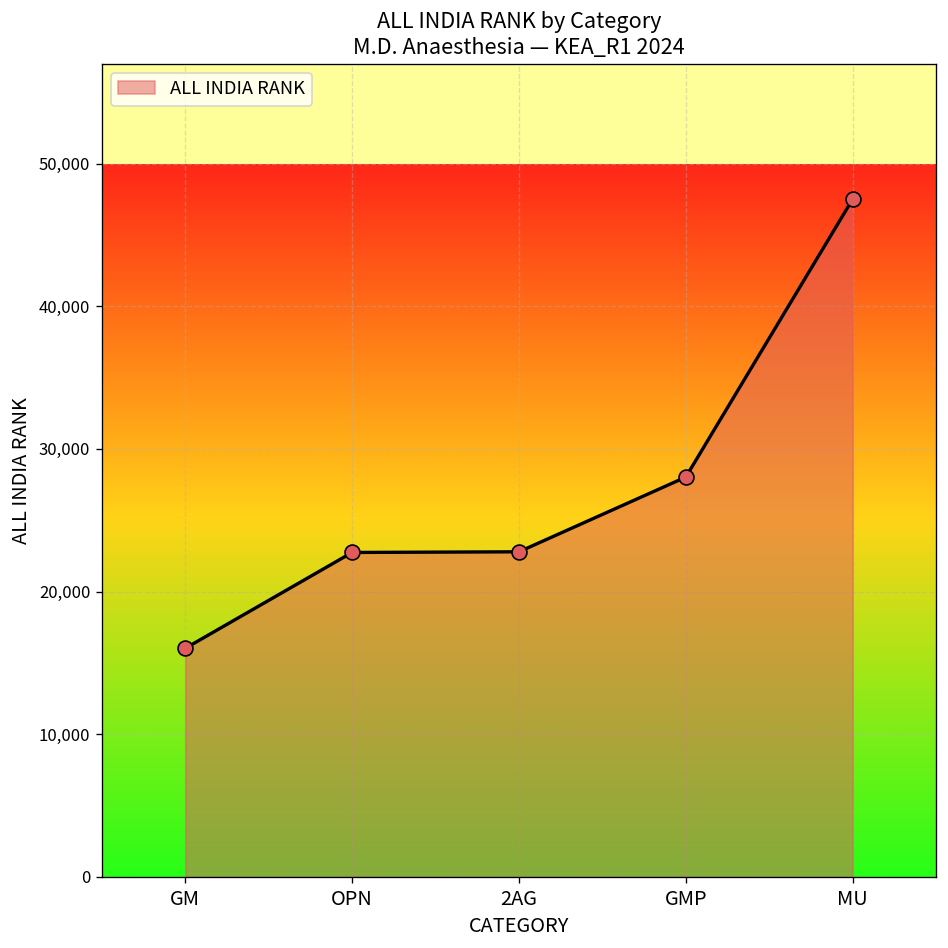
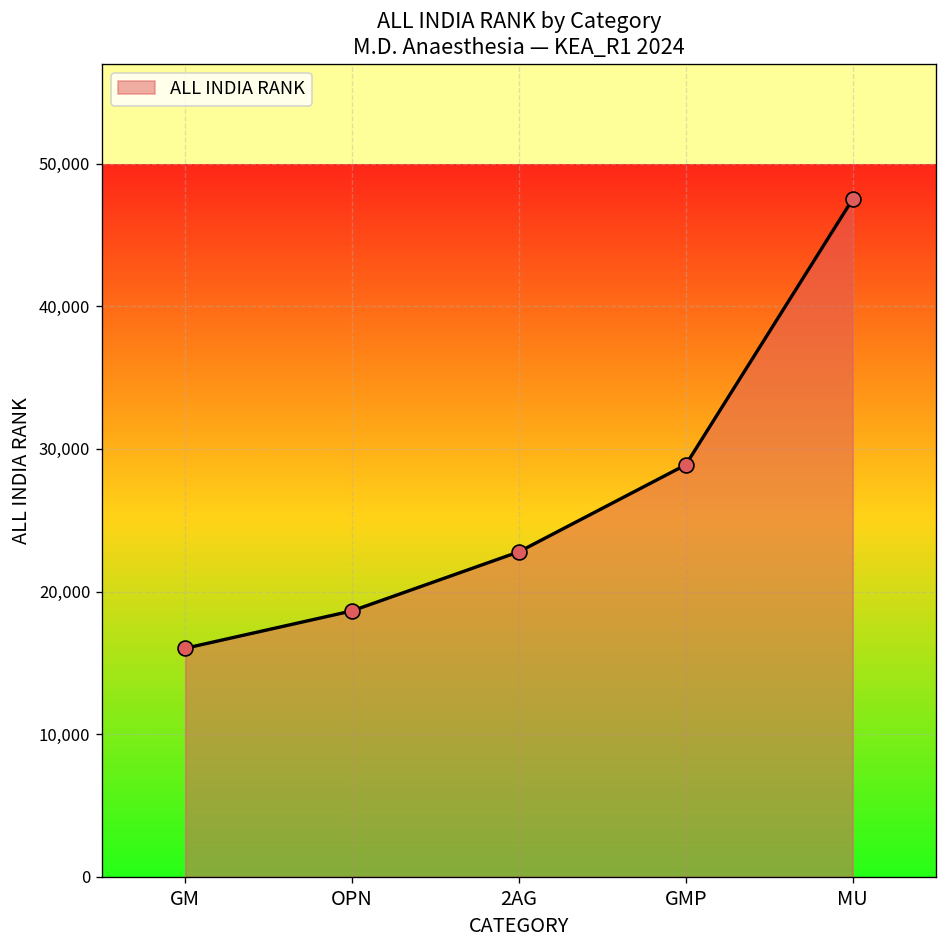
OPN: 22,700 -> 18,600
GMP: 28,000 -> 28,900
